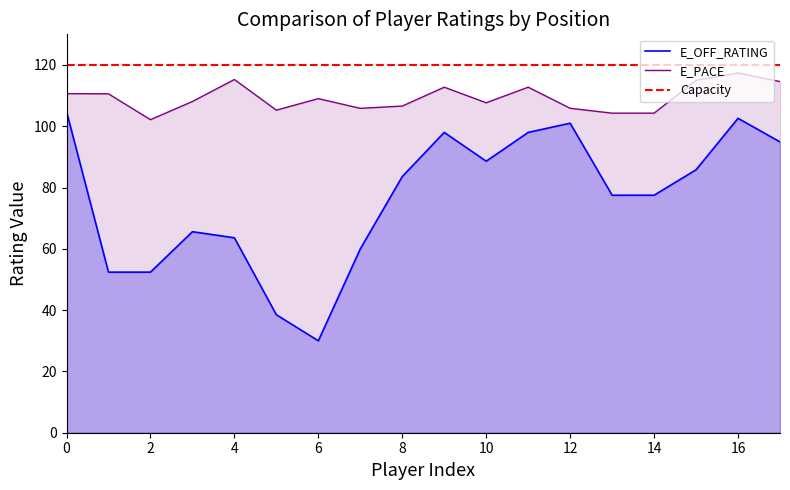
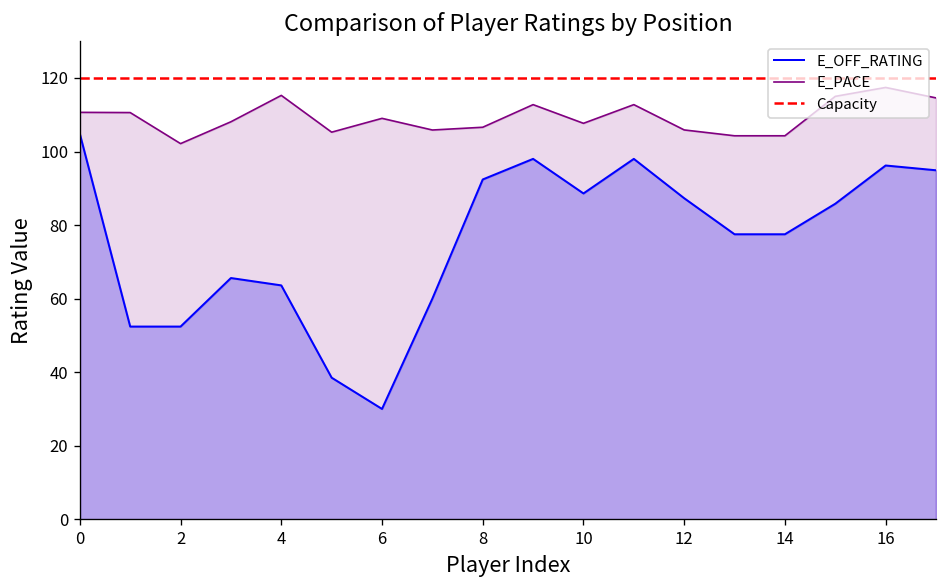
E_OFF_RATING, 8: 84 -> 92
E_OFF_RATING, 12: 101 -> 87
E_OFF_RATING, 16: 103 -> 96
